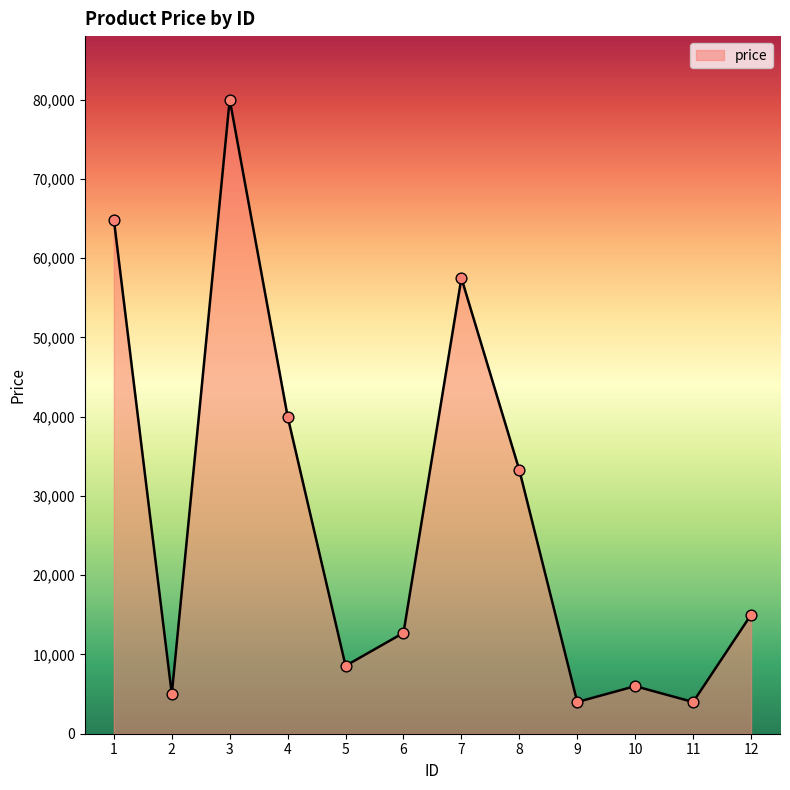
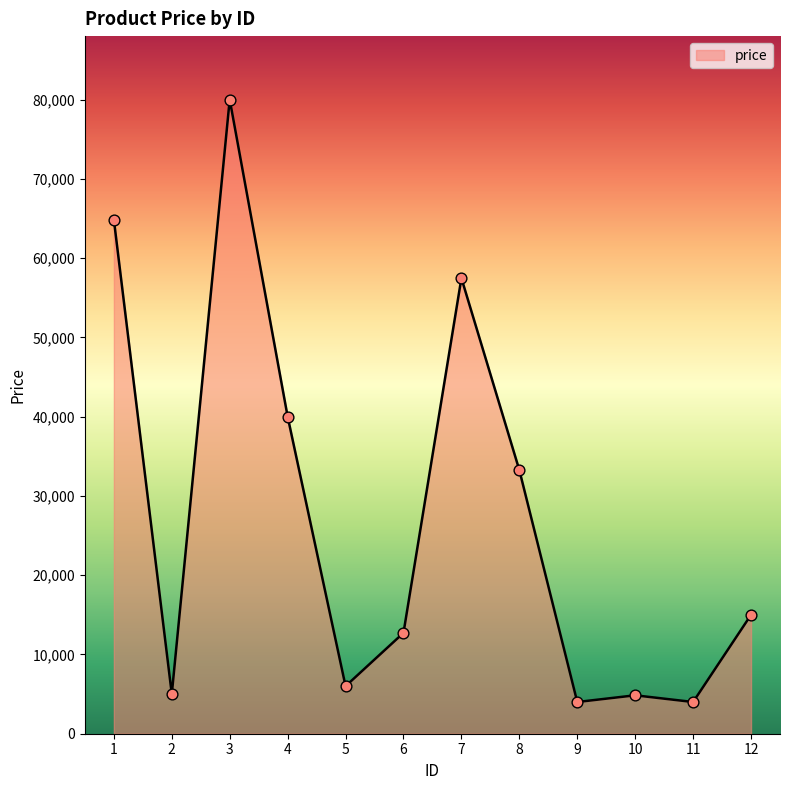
5: 9,000 -> 6,000
10: 6,000 -> 5,000
